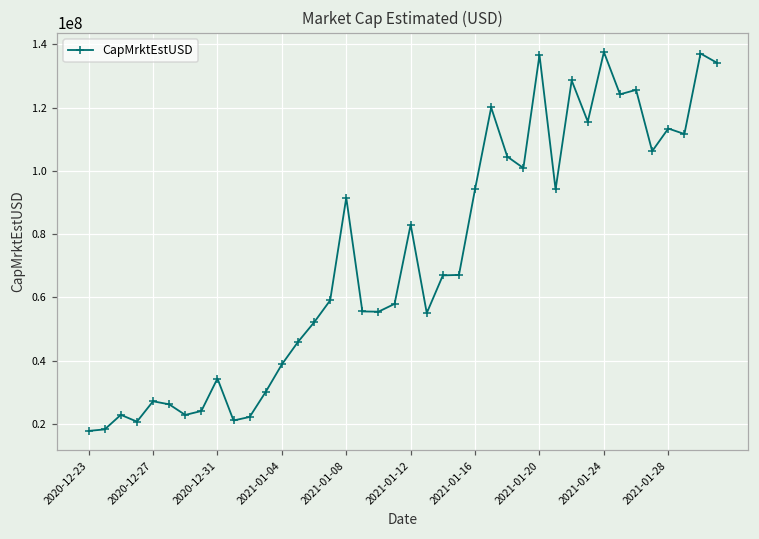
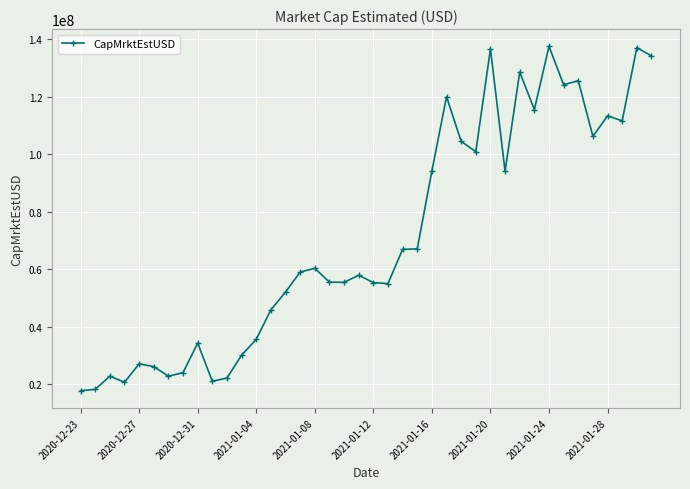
2021-01-04: 39000000 -> 36000000
2021-01-08: 92000000 -> 60000000
2021-01-12: 83000000 -> 55000000
